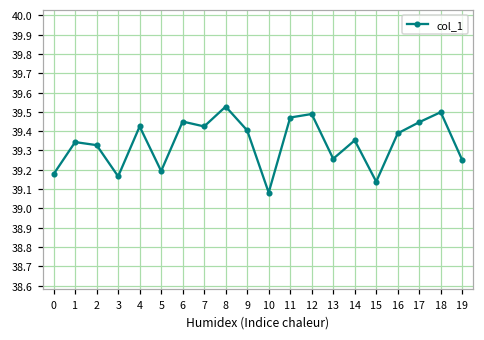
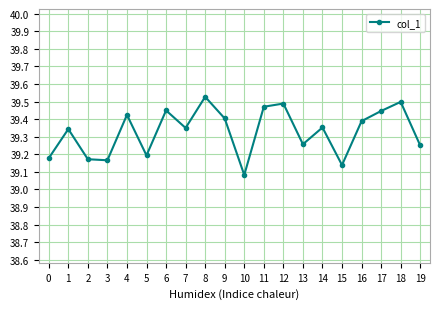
2: 39.33 -> 39.17
7: 39.42 -> 39.35
